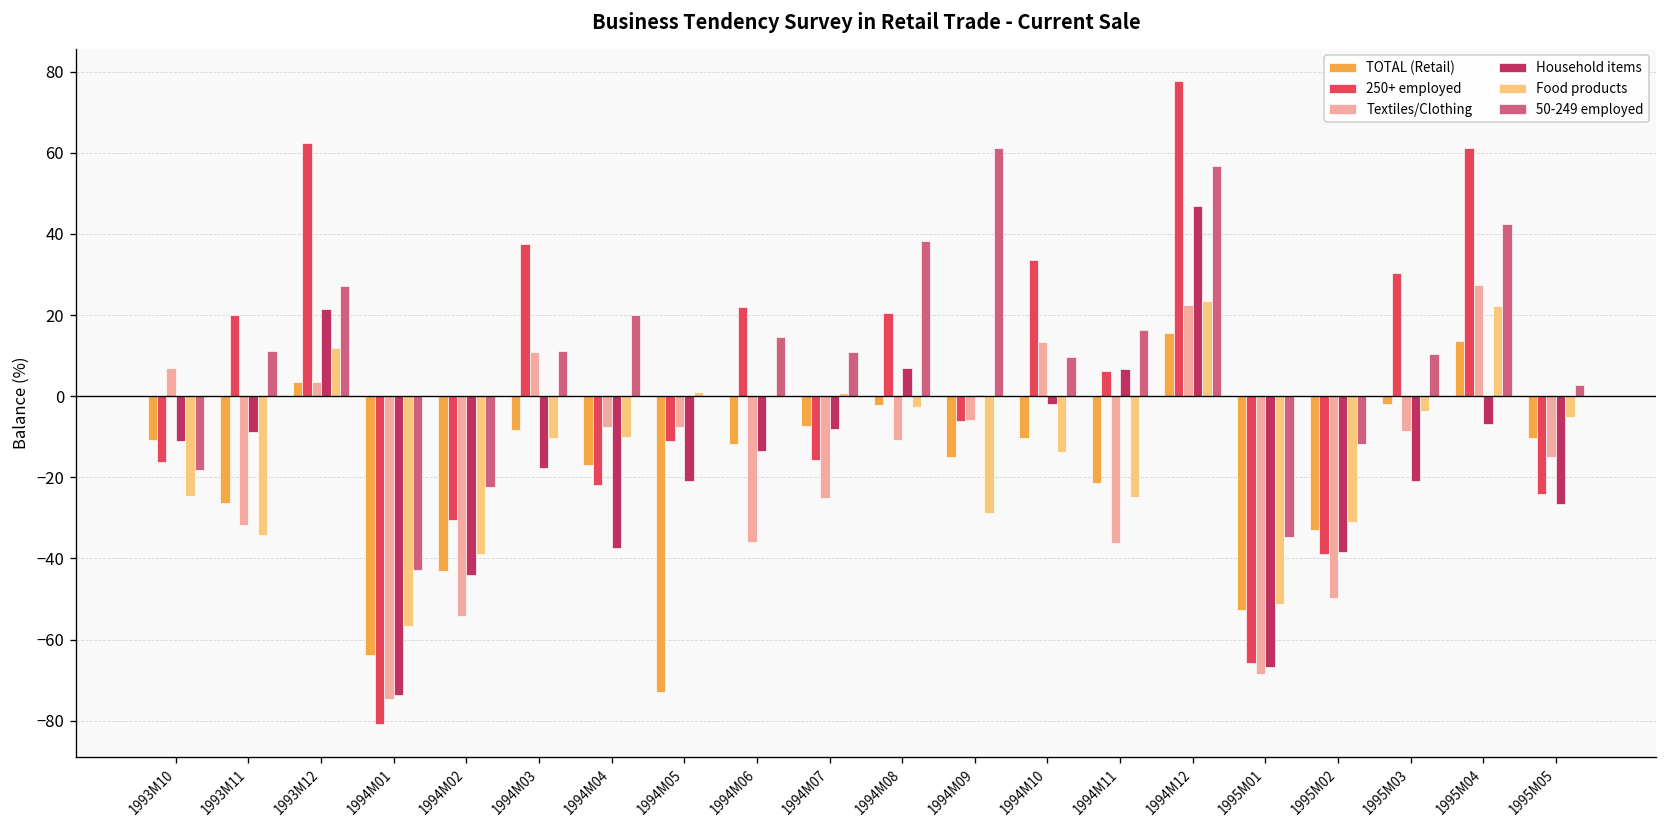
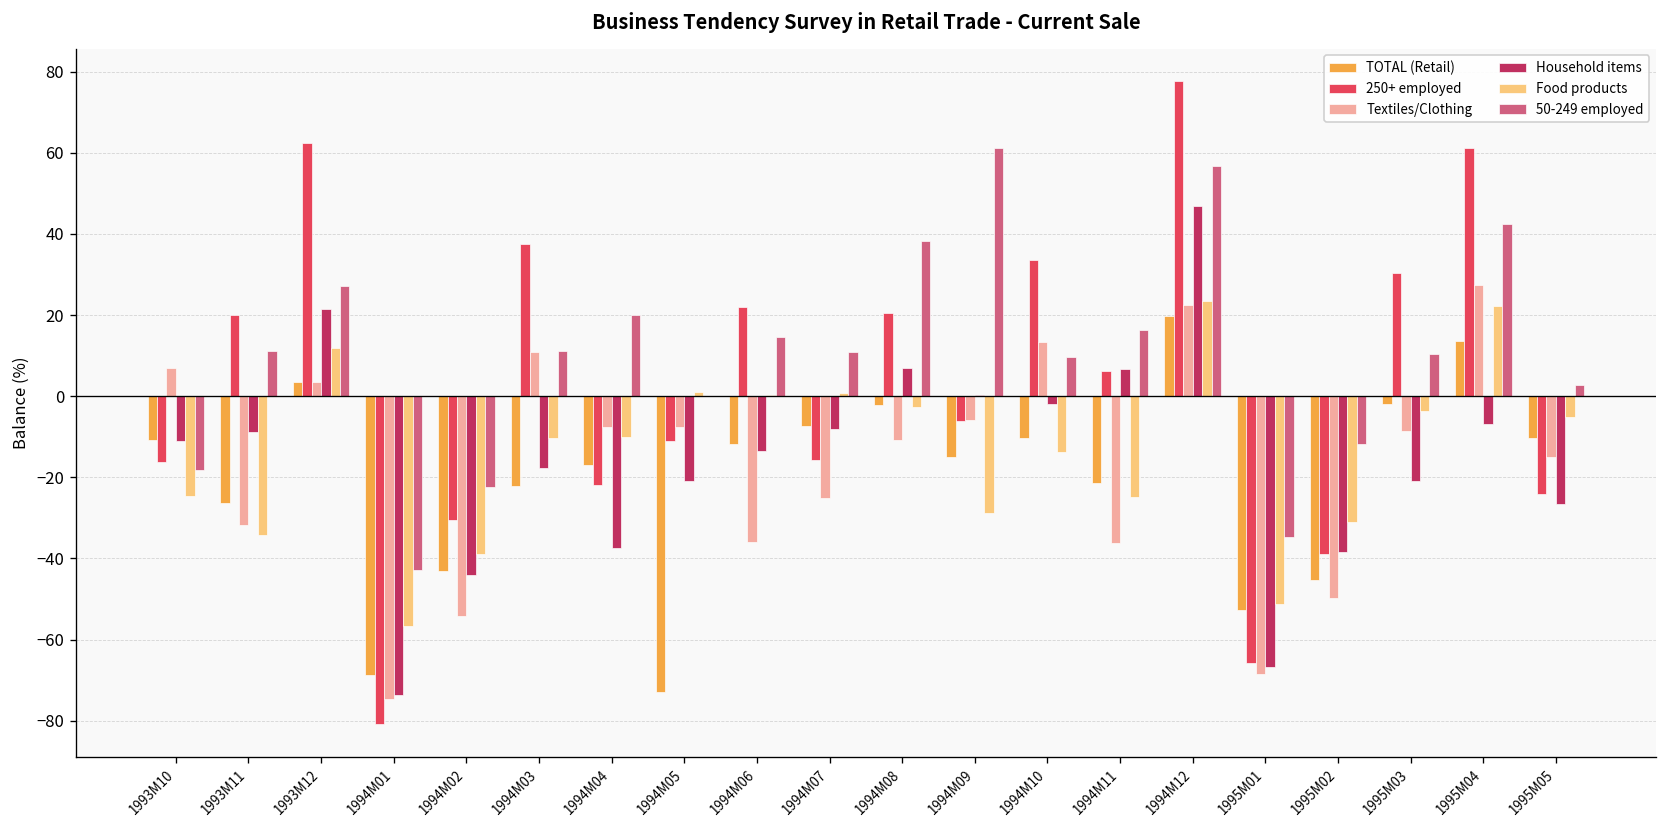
TOTAL (Retail), 1994M01: -64 -> -69
TOTAL (Retail), 1994M03: -8 -> -22
TOTAL (Retail), 1994M12: 16 -> 20
TOTAL (Retail), 1995M02: -33 -> -45
